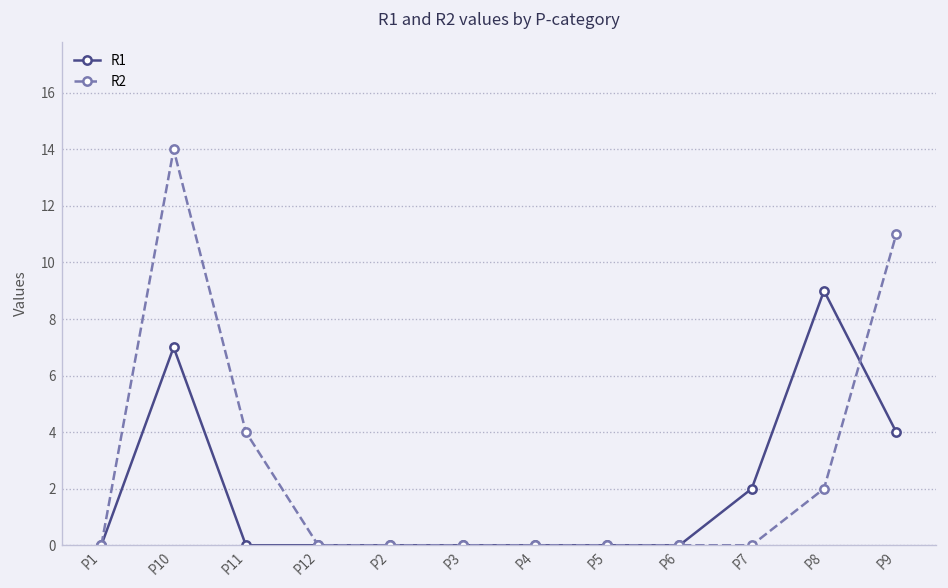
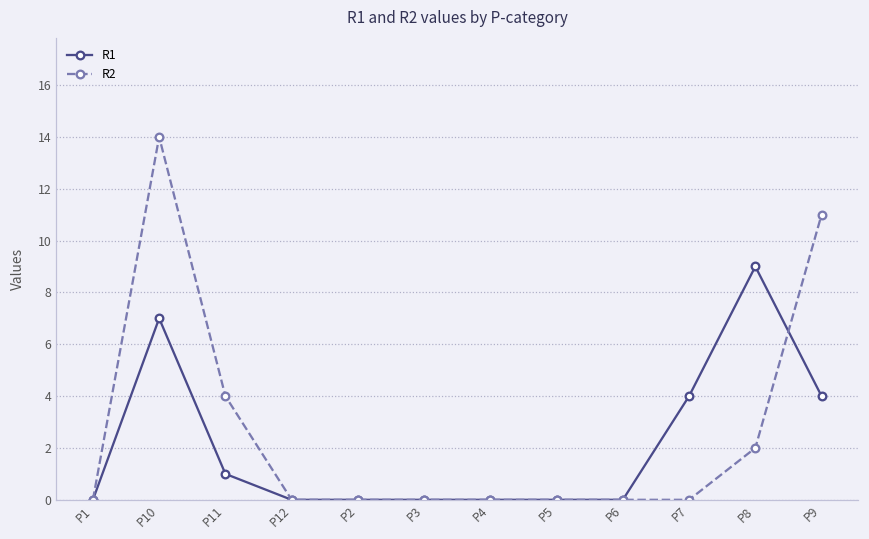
R1, P11: 0 -> 1
R1, P7: 2 -> 4
